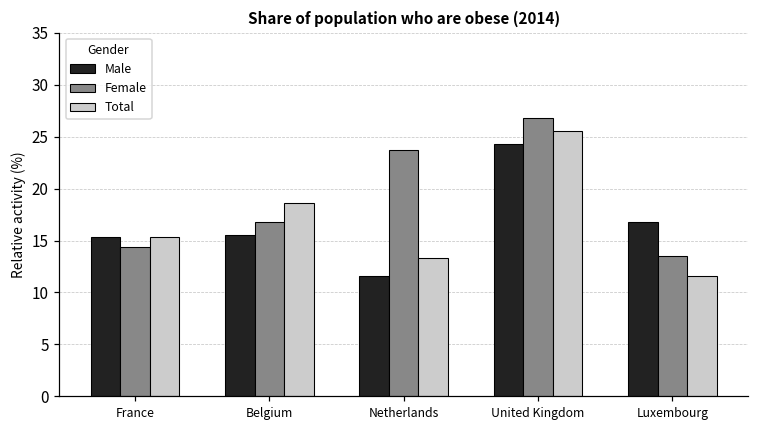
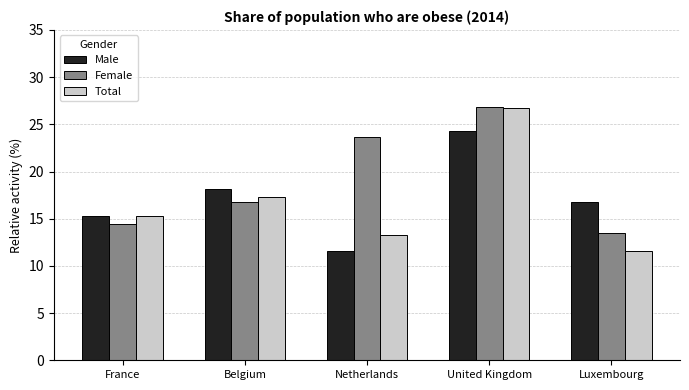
Male, Belgium: 16 -> 18
Total, Belgium: 19 -> 17
Total, United Kingdom: 26 -> 27
